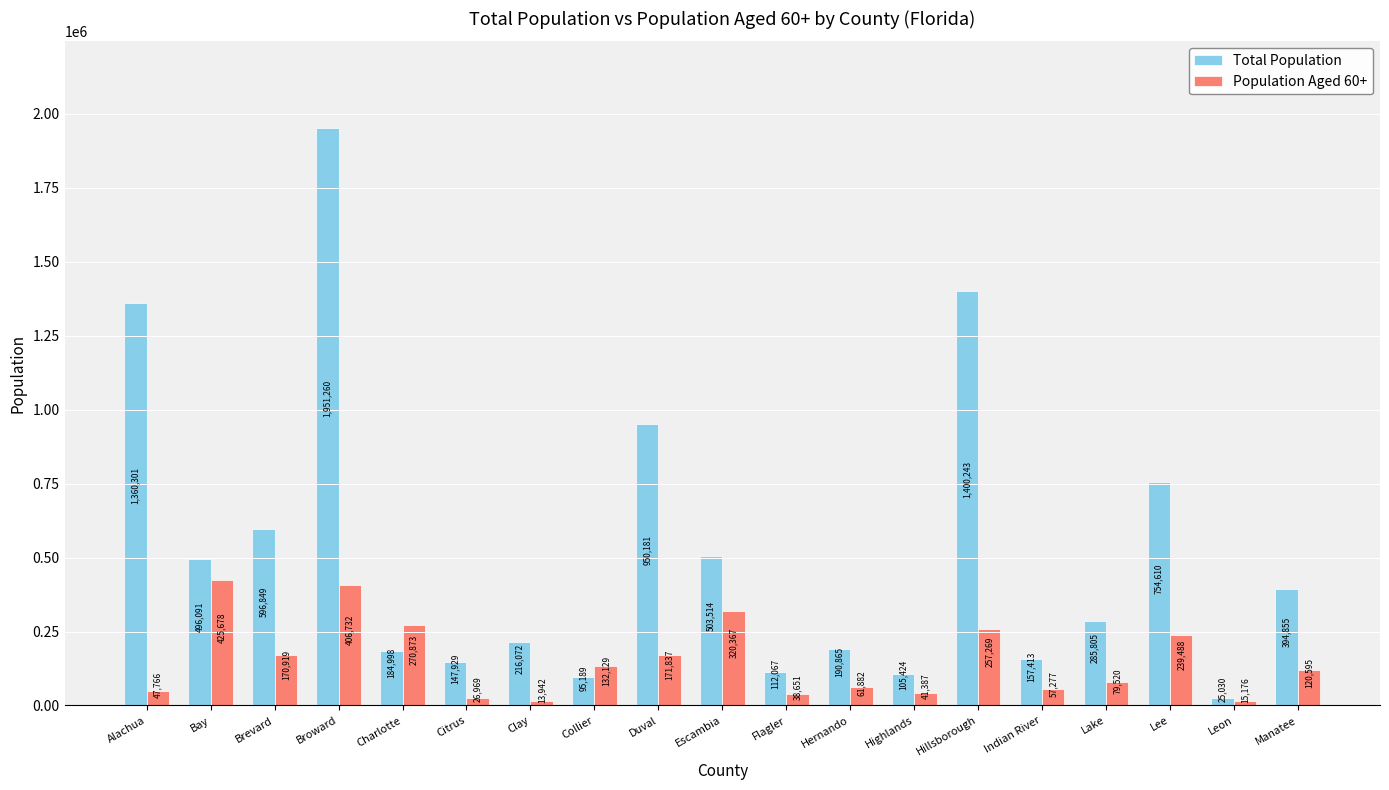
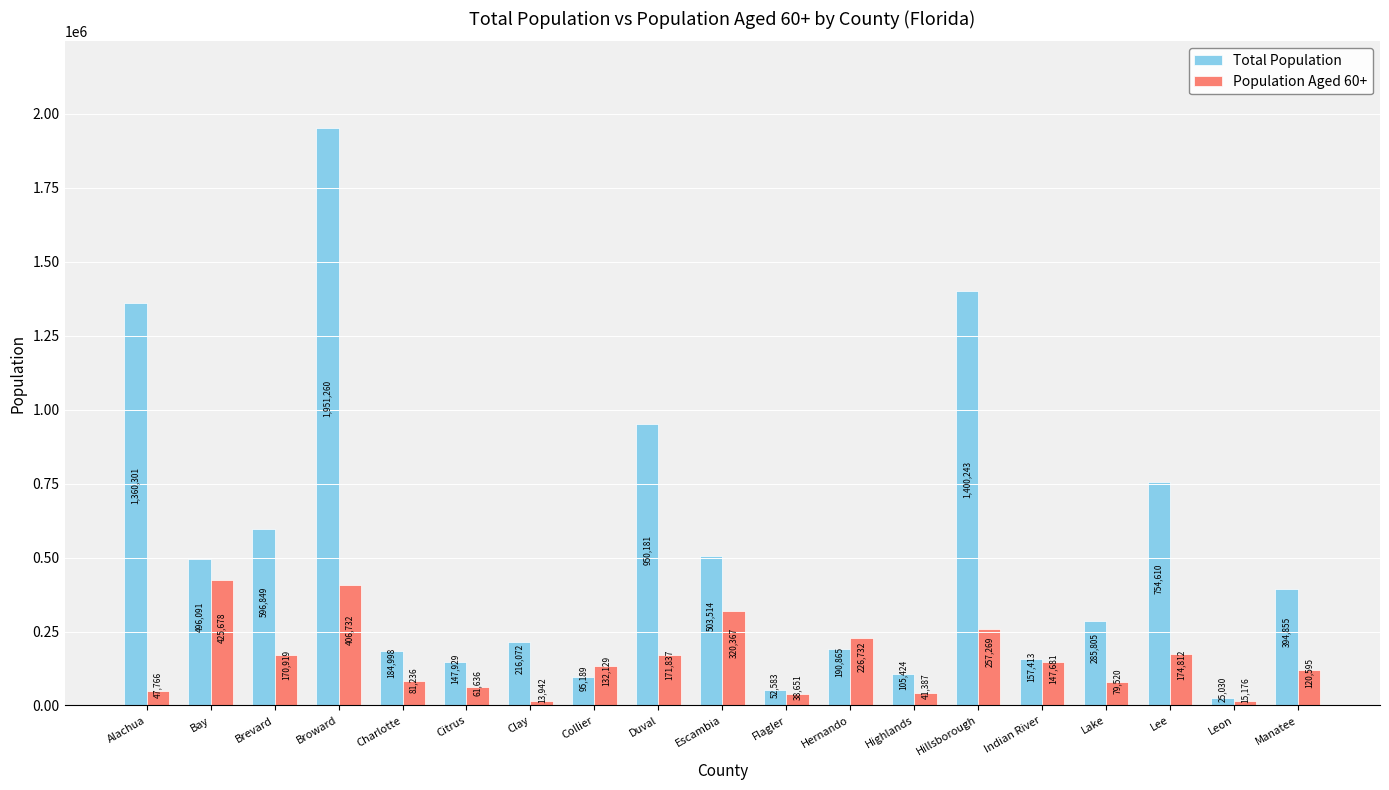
Population Aged 60+, Charlotte: 270,873 -> 81,236
Population Aged 60+, Citrus: 26,969 -> 61,636
Total Population, Flagler: 112,067 -> 52,583
Population Aged 60+, Hernando: 61,882 -> 226,732
Population Aged 60+, Indian River: 57,277 -> 147,681
Population Aged 60+, Lee: 239,488 -> 174,812
